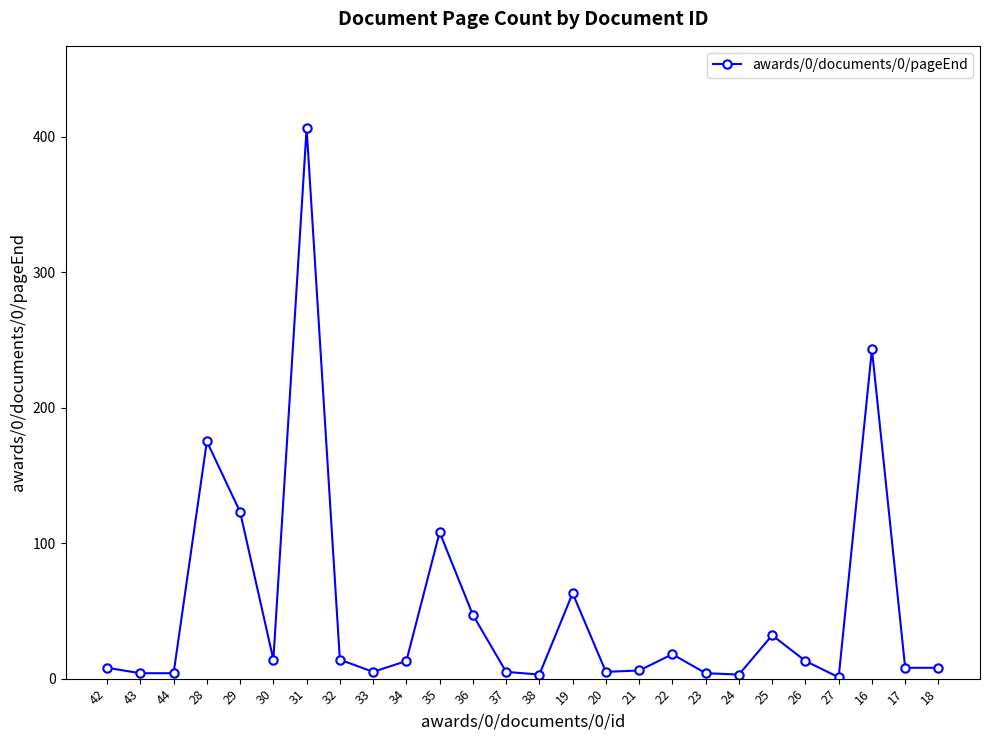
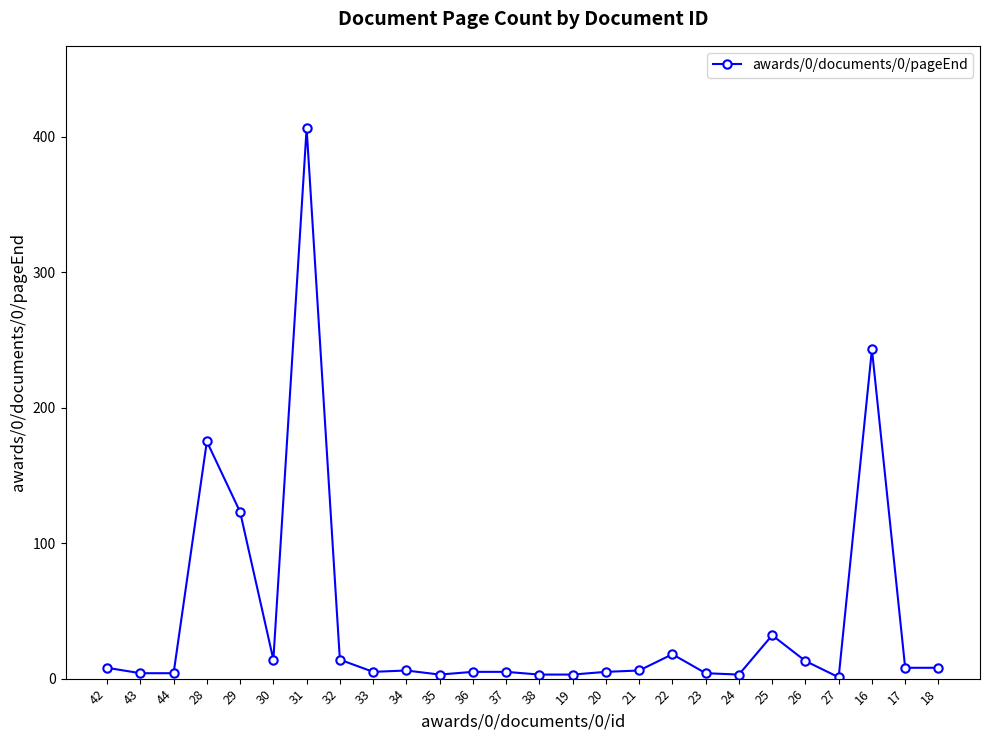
34: 13 -> 6
35: 108 -> 3
36: 47 -> 5
19: 63 -> 3
